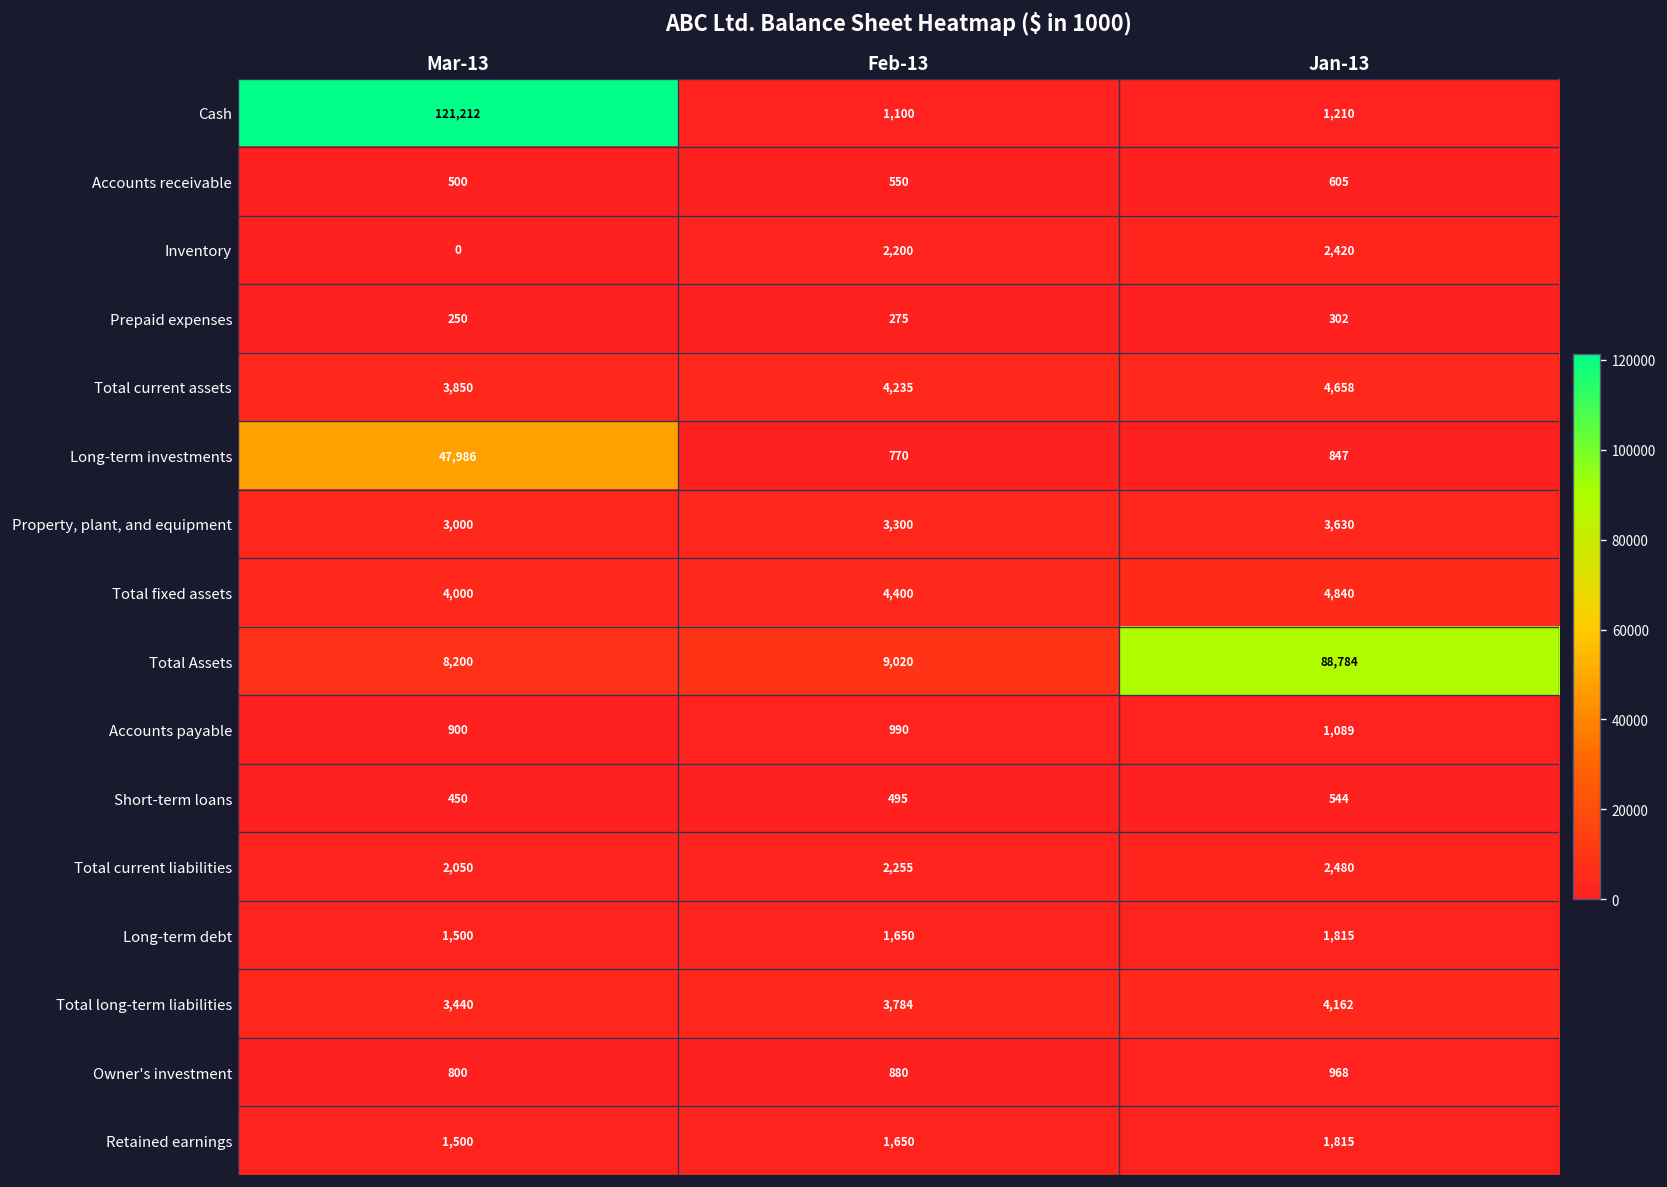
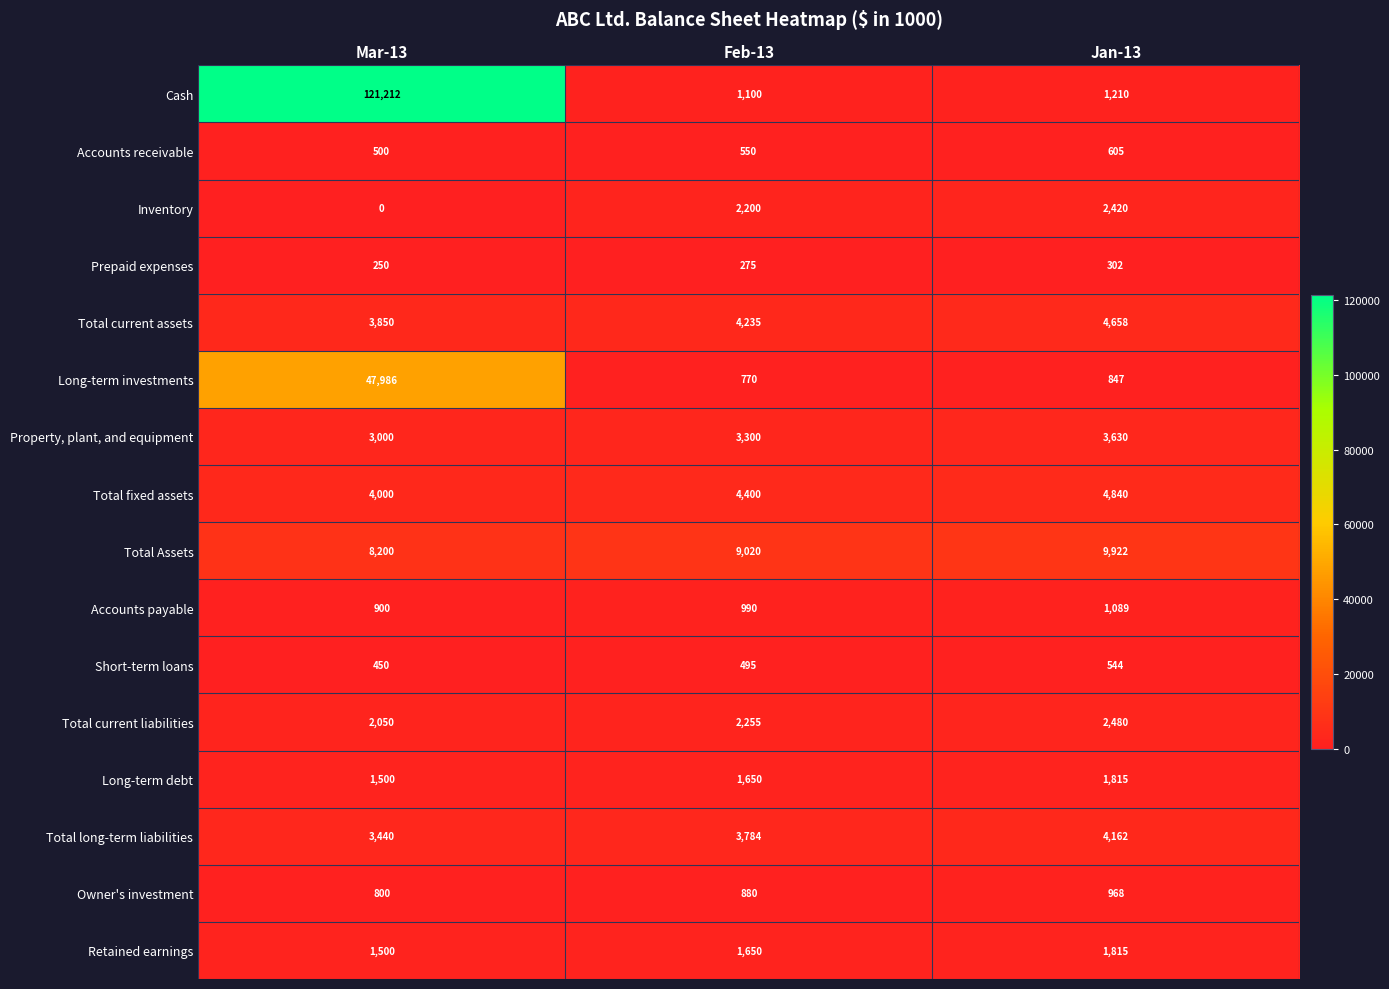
Total Assets, Jan-13: 88,784 -> 9,922
